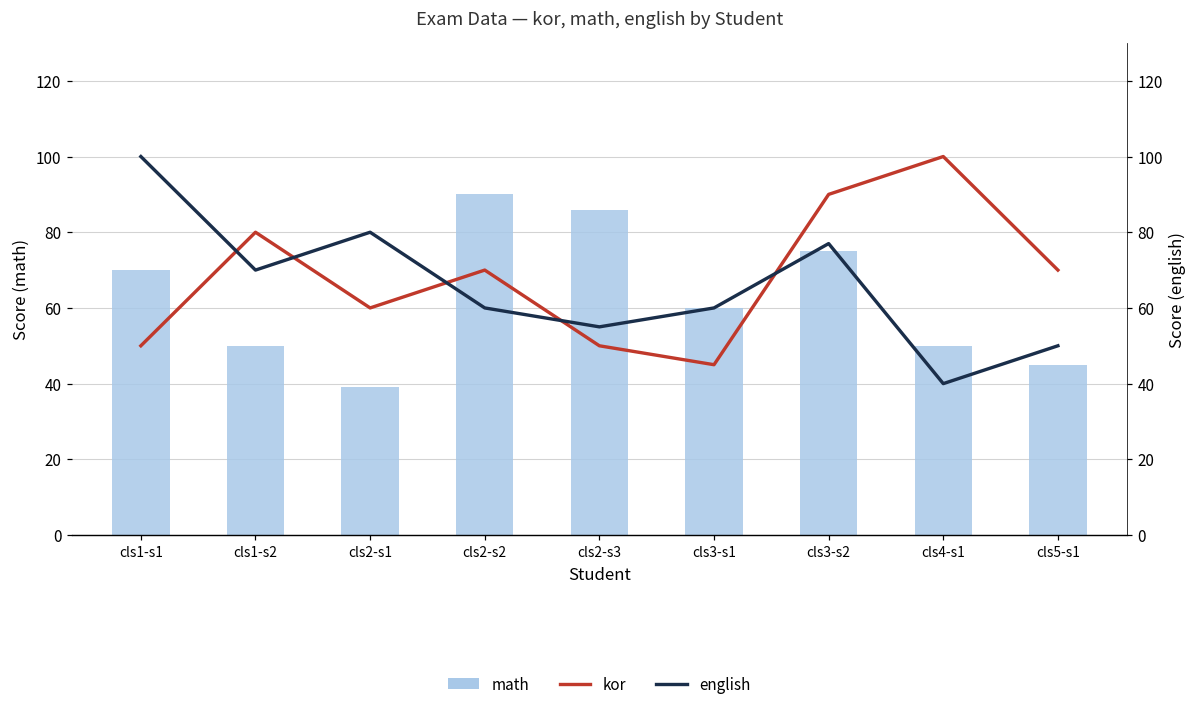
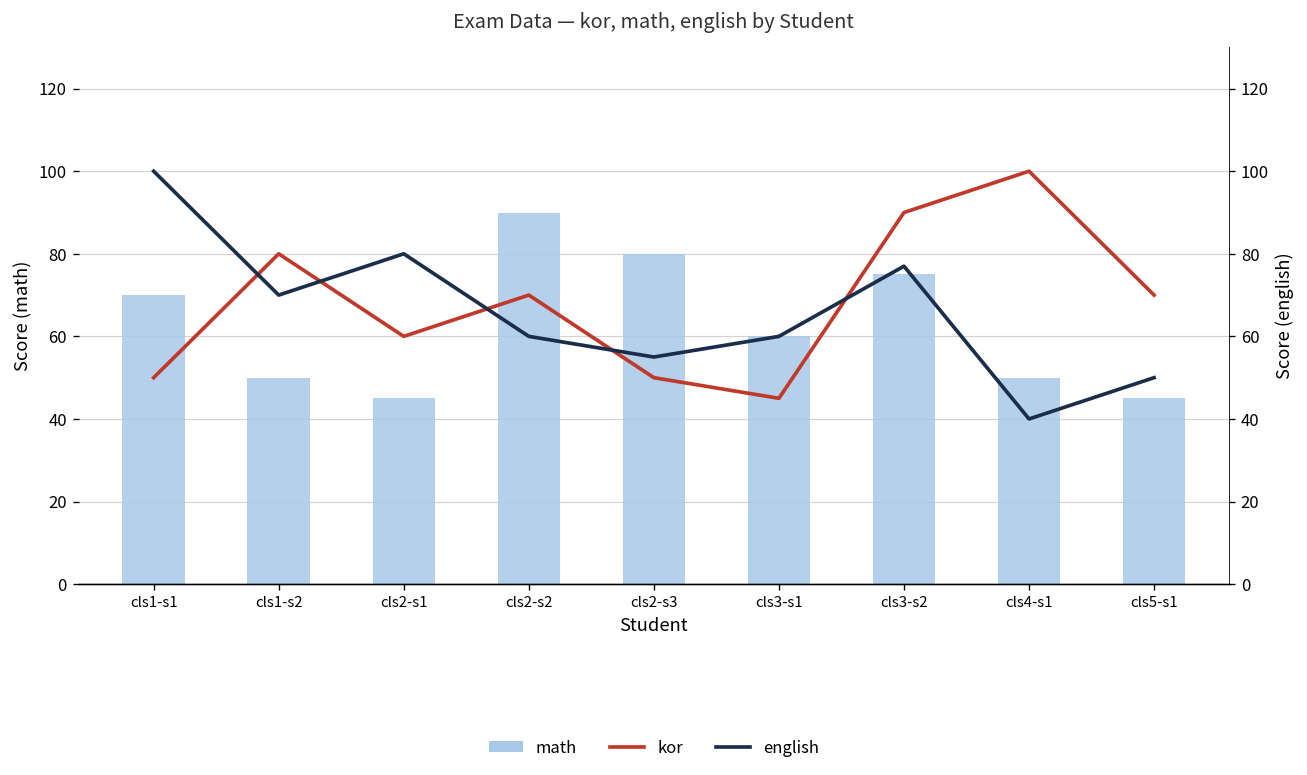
math, cls2-s1: 39 -> 45
math, cls2-s3: 86 -> 80
